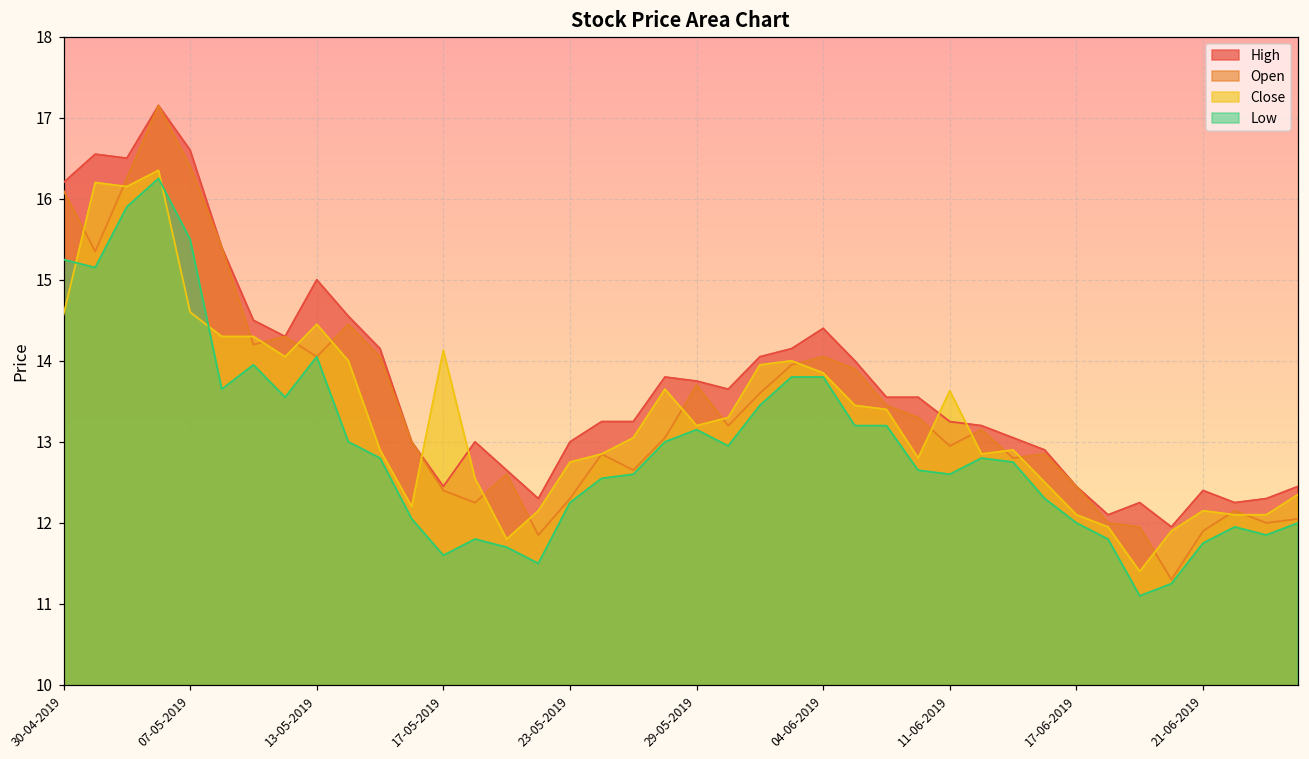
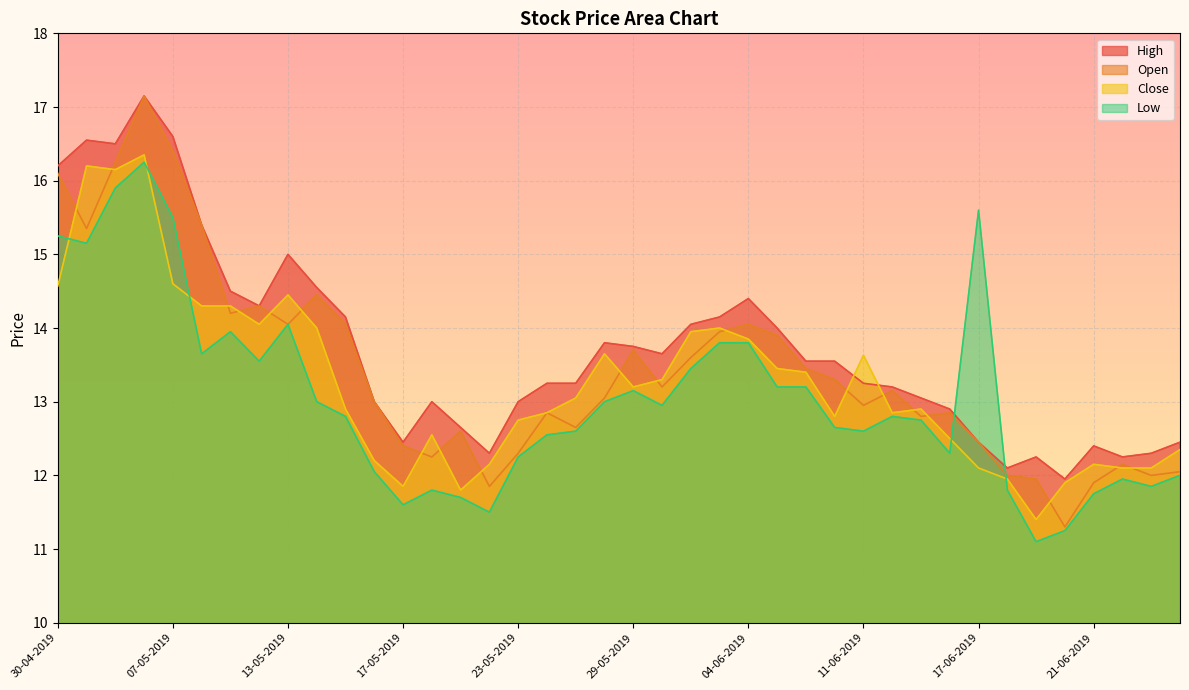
Close, 17-05-2019: 14.1 -> 11.9
Low, 17-06-2019: 12.0 -> 15.6
